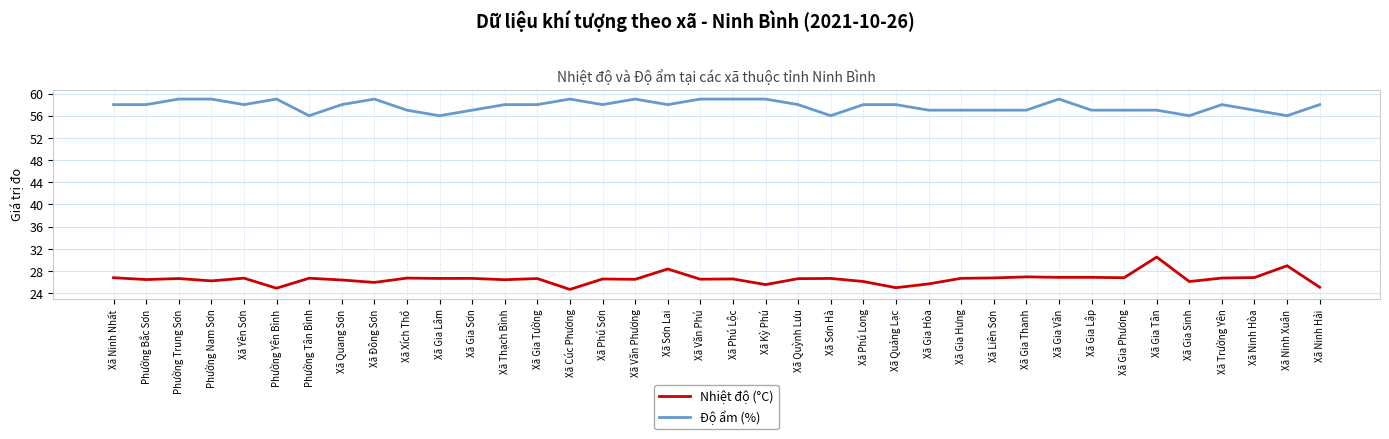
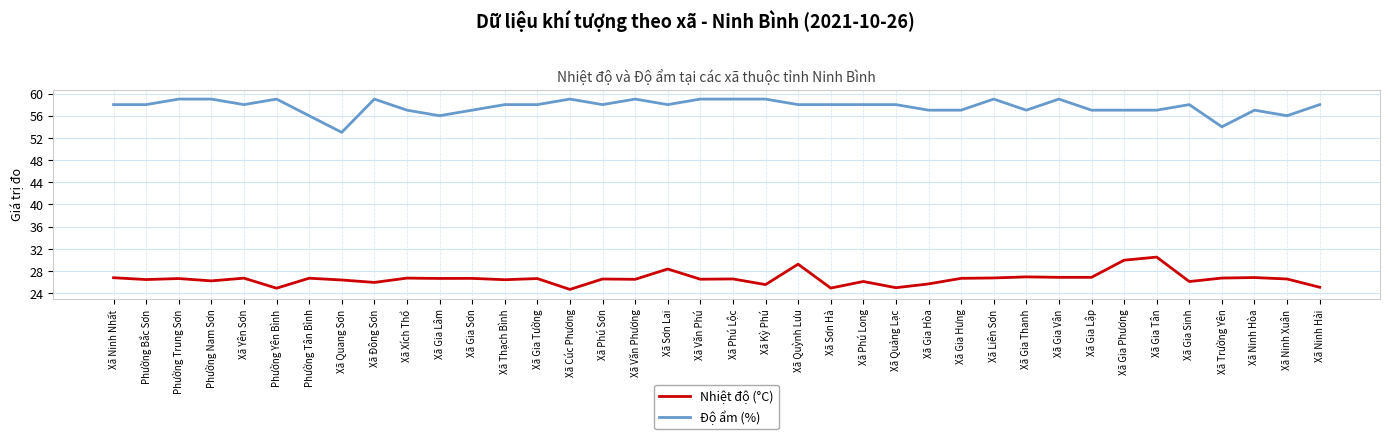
Độ ẩm (%), Xã Quang Sơn: 58 -> 53
Nhiệt độ (°C), Xã Quỳnh Lưu: 27 -> 29
Nhiệt độ (°C), Xã Sơn Hà: 27 -> 25
Độ ẩm (%), Xã Sơn Hà: 56 -> 58
Độ ẩm (%), Xã Liên Sơn: 57 -> 59
Nhiệt độ (°C), Xã Gia Phương: 27 -> 30
Độ ẩm (%), Xã Gia Sinh: 56 -> 58
Độ ẩm (%), Xã Trường Yên: 58 -> 54
Nhiệt độ (°C), Xã Ninh Xuân: 29 -> 27
